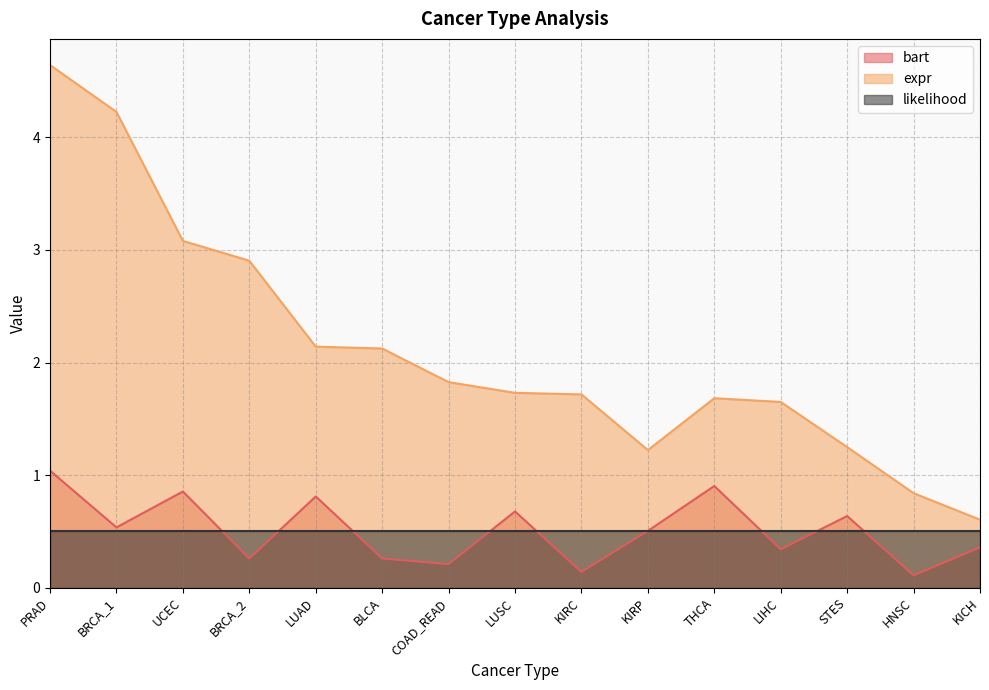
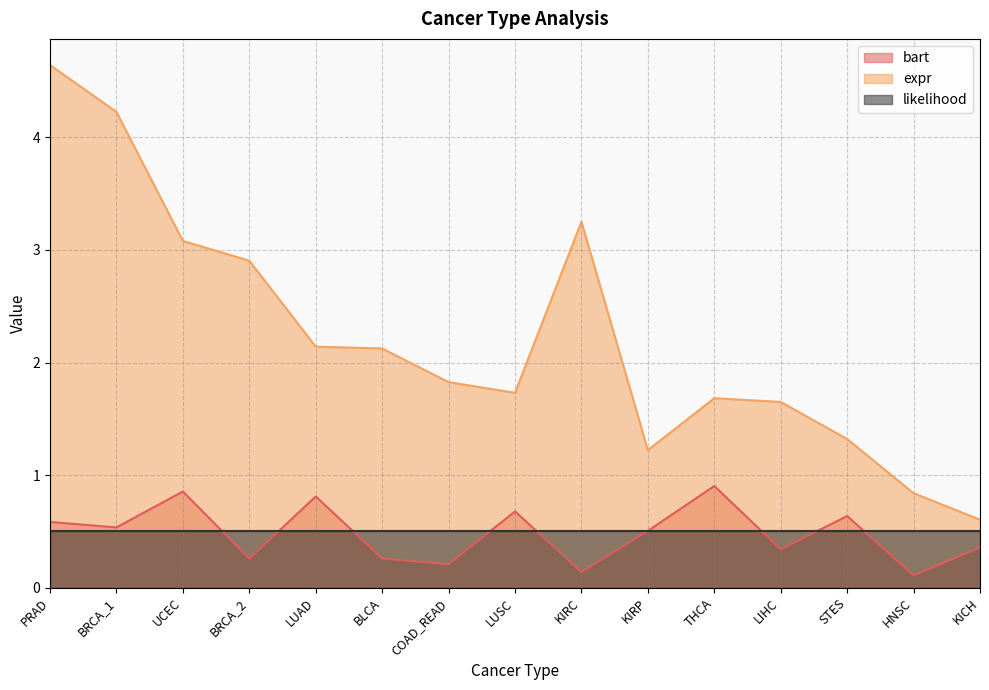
bart, PRAD: 1.04 -> 0.58
expr, KIRC: 1.72 -> 3.25
expr, STES: 1.25 -> 1.32
